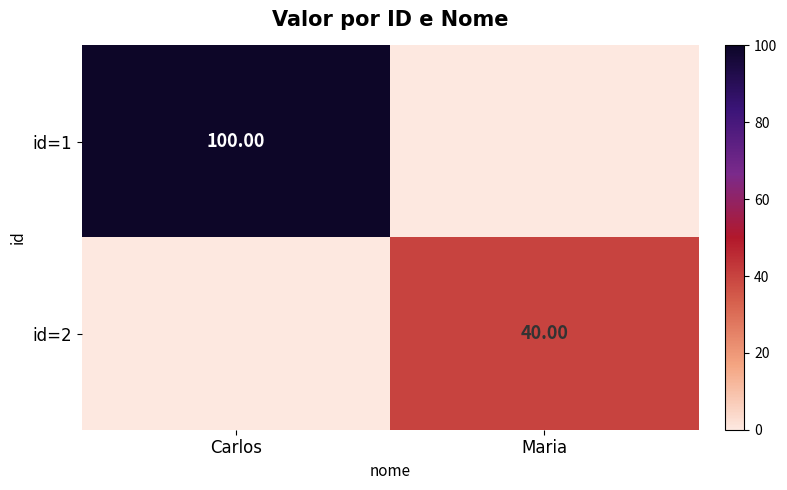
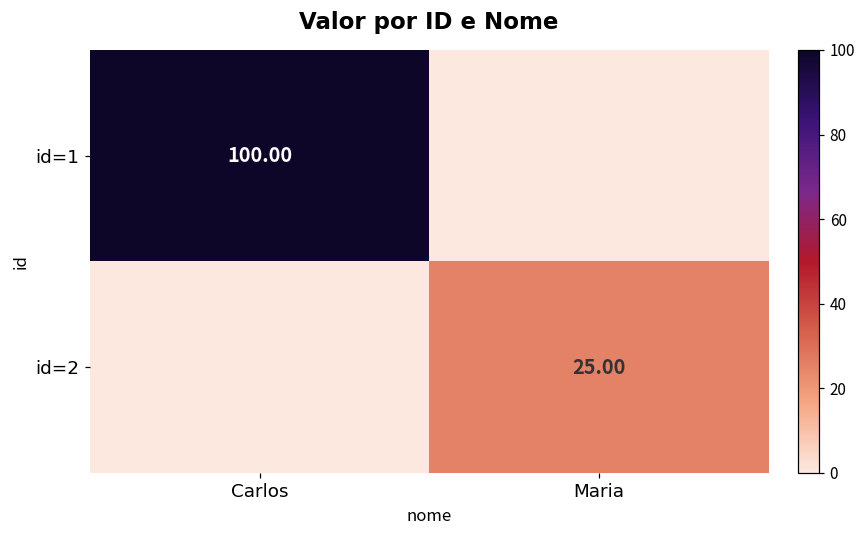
id=2, Maria: 40.00 -> 25.00
